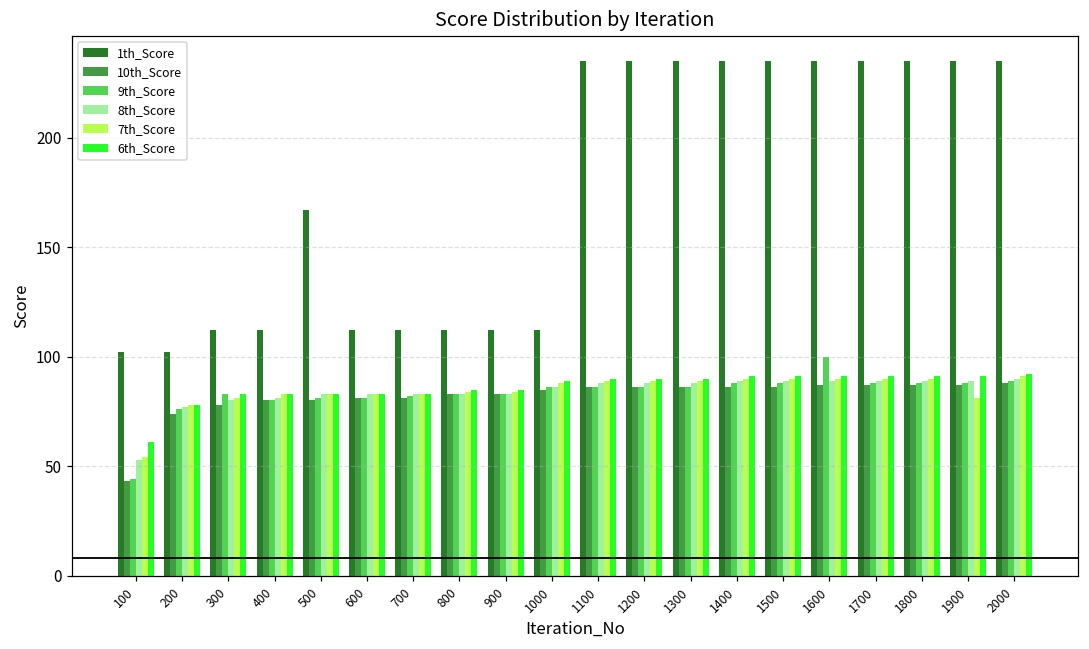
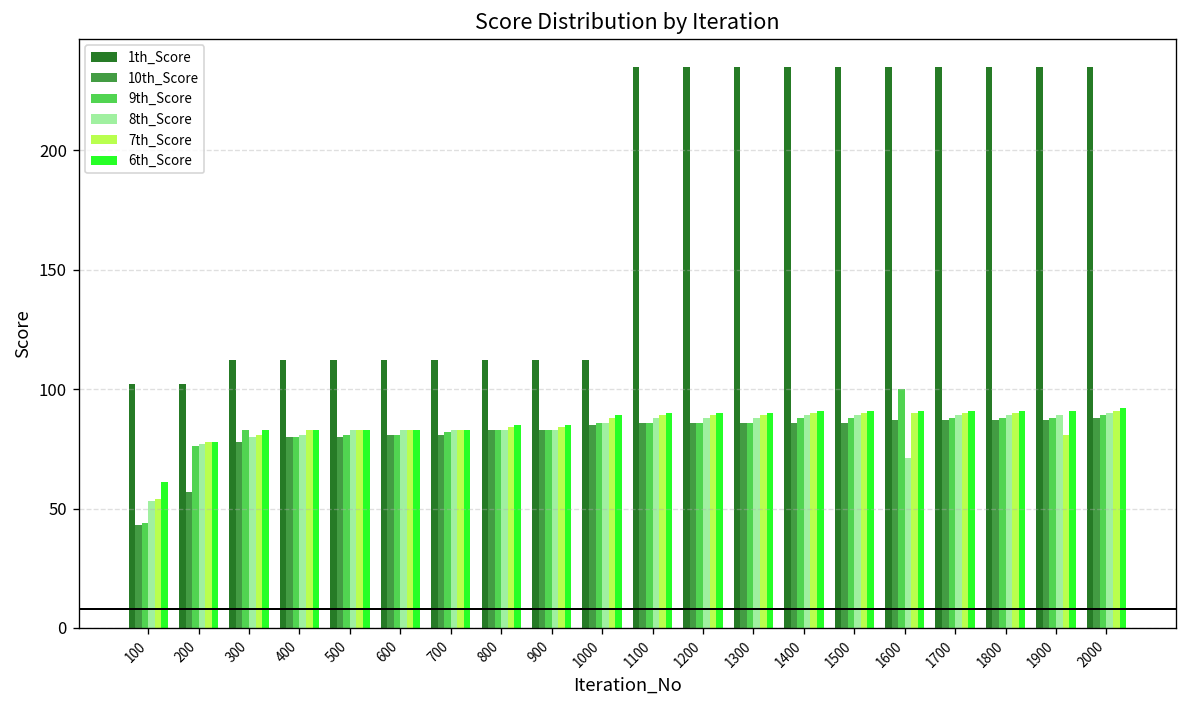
10th_Score, 200: 74 -> 57
1th_Score, 500: 167 -> 112
8th_Score, 1600: 89 -> 71
